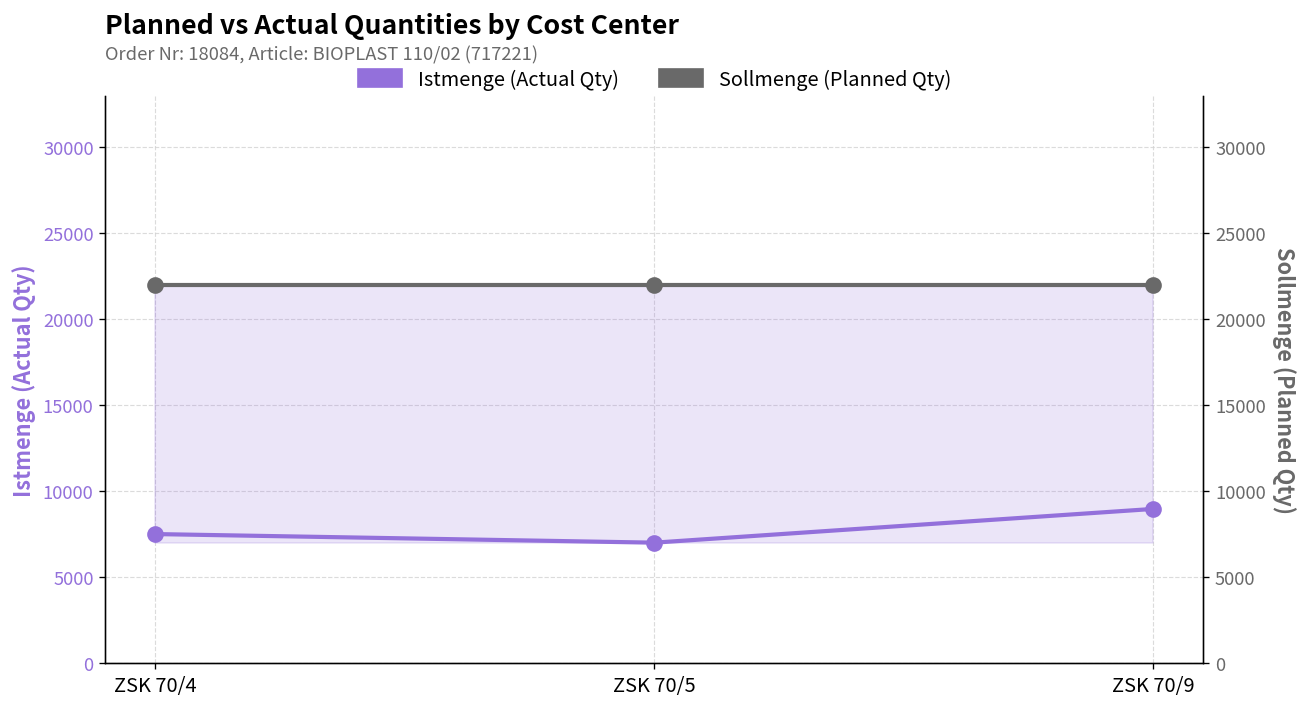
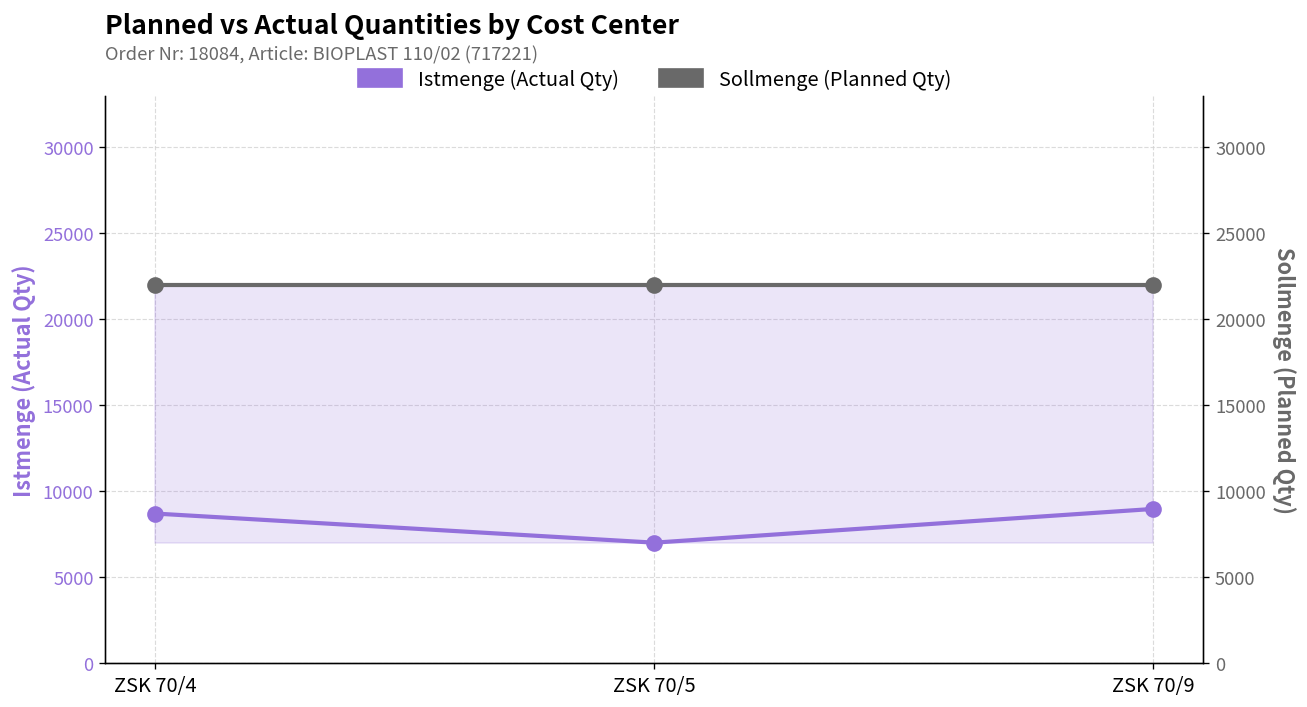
Istmenge (Actual Qty), ZSK 70/4: 7500 -> 8700
